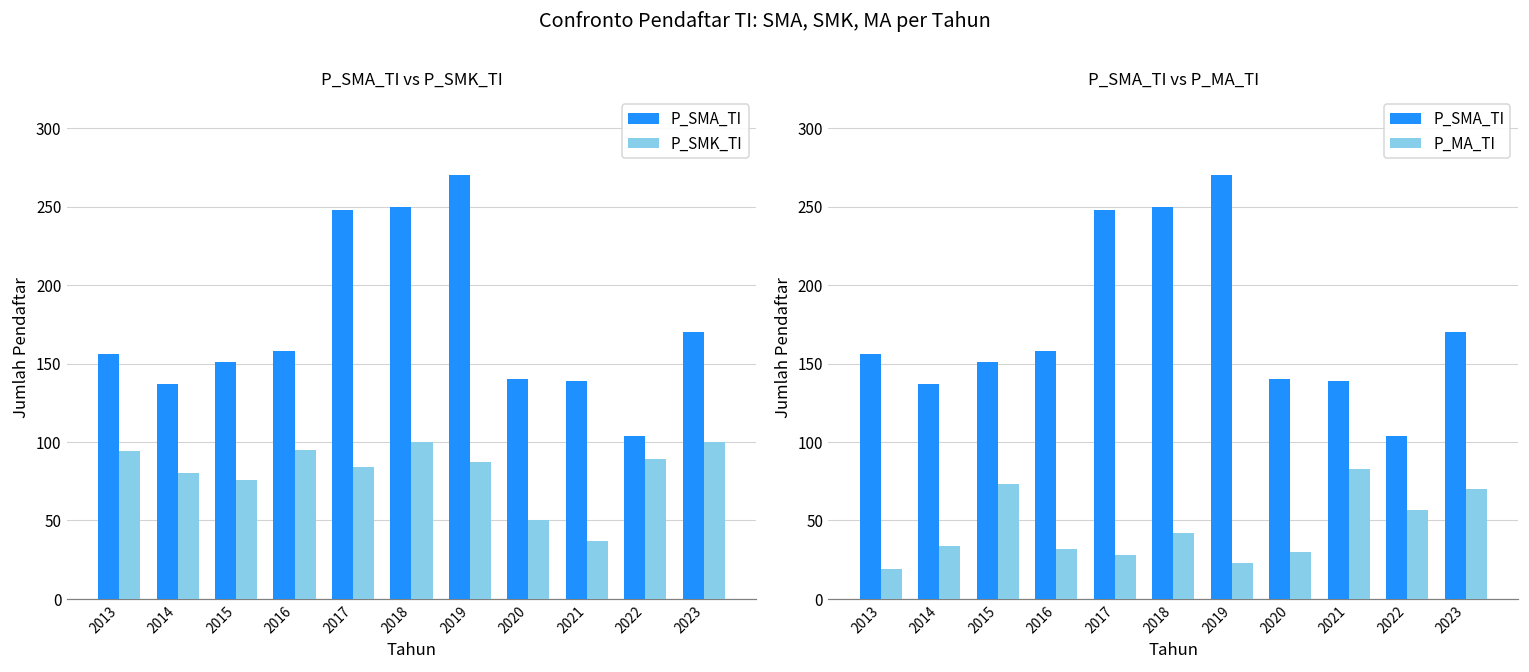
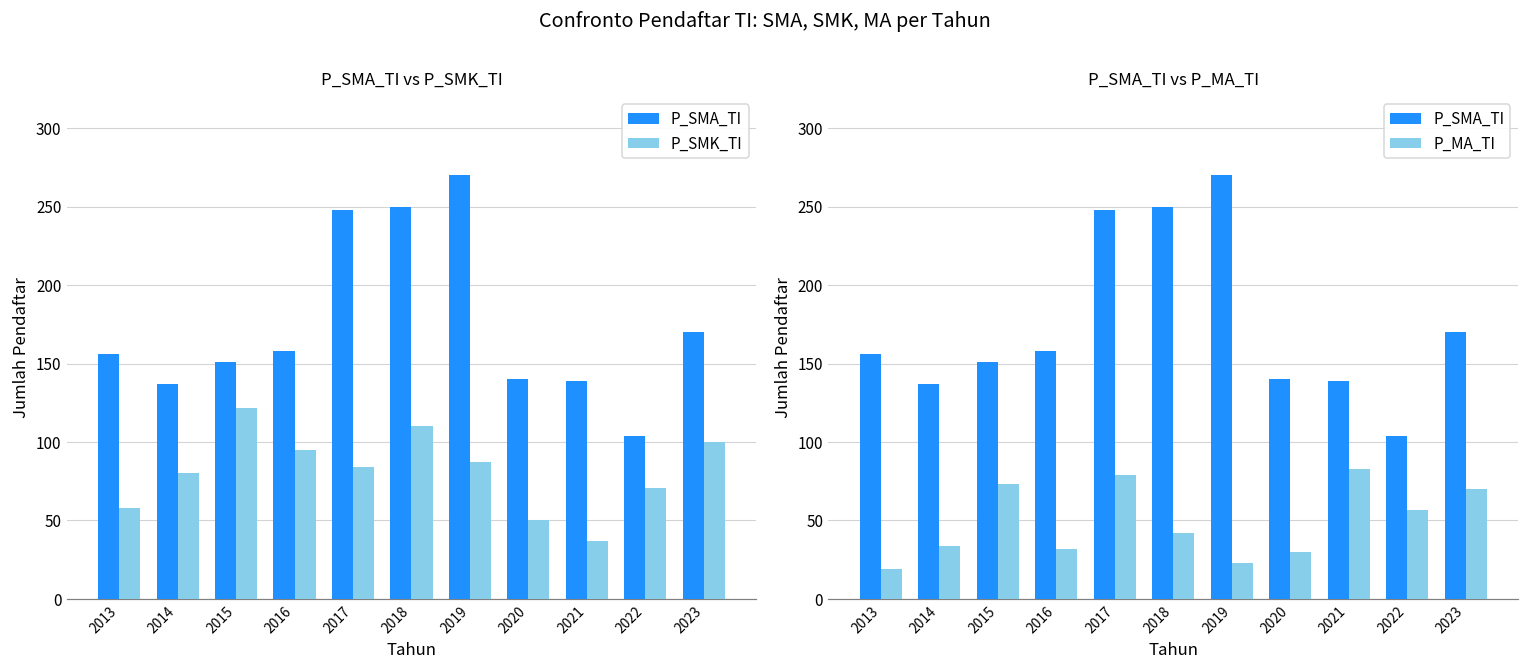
P_SMA_TI vs P_SMK_TI, P_SMK_TI, 2013: 94 -> 58
P_SMA_TI vs P_SMK_TI, P_SMK_TI, 2015: 76 -> 122
P_SMA_TI vs P_SMK_TI, P_SMK_TI, 2018: 100 -> 110
P_SMA_TI vs P_SMK_TI, P_SMK_TI, 2022: 89 -> 71
P_SMA_TI vs P_MA_TI, P_MA_TI, 2017: 28 -> 79
